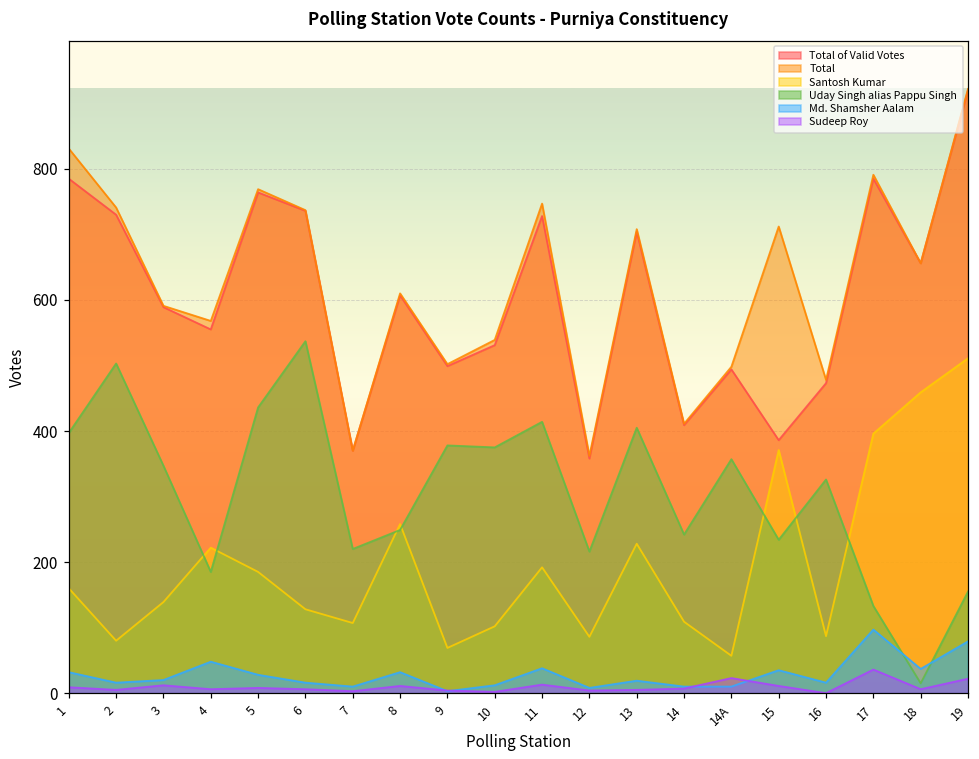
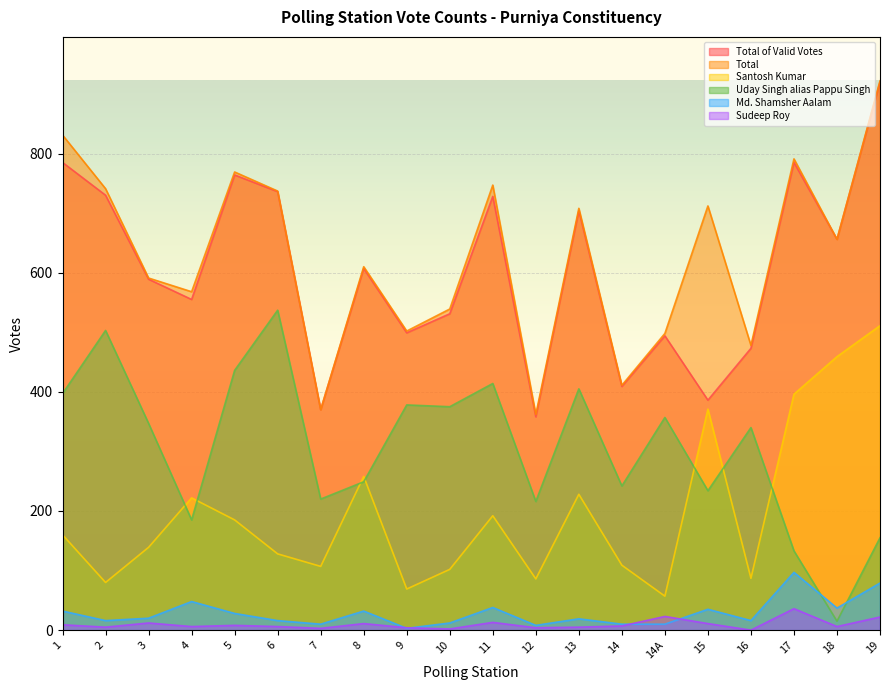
Uday Singh alias Pappu Singh, 16: 330 -> 340
